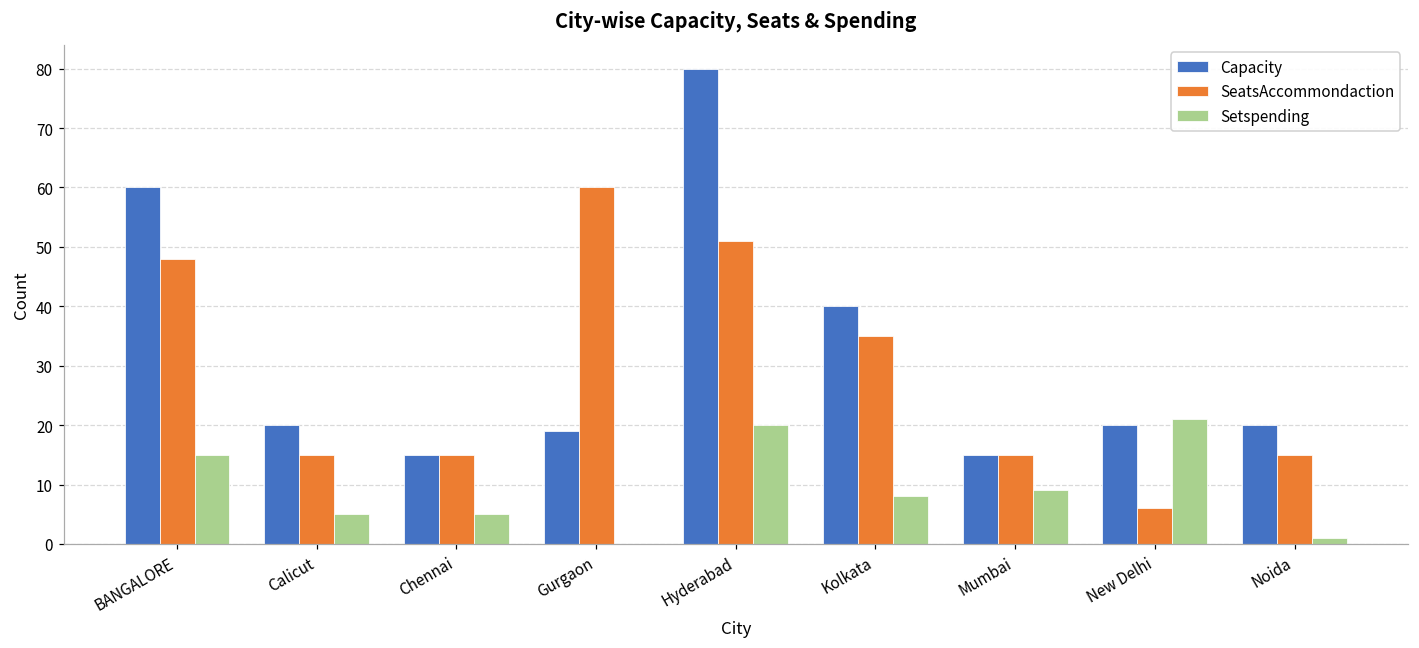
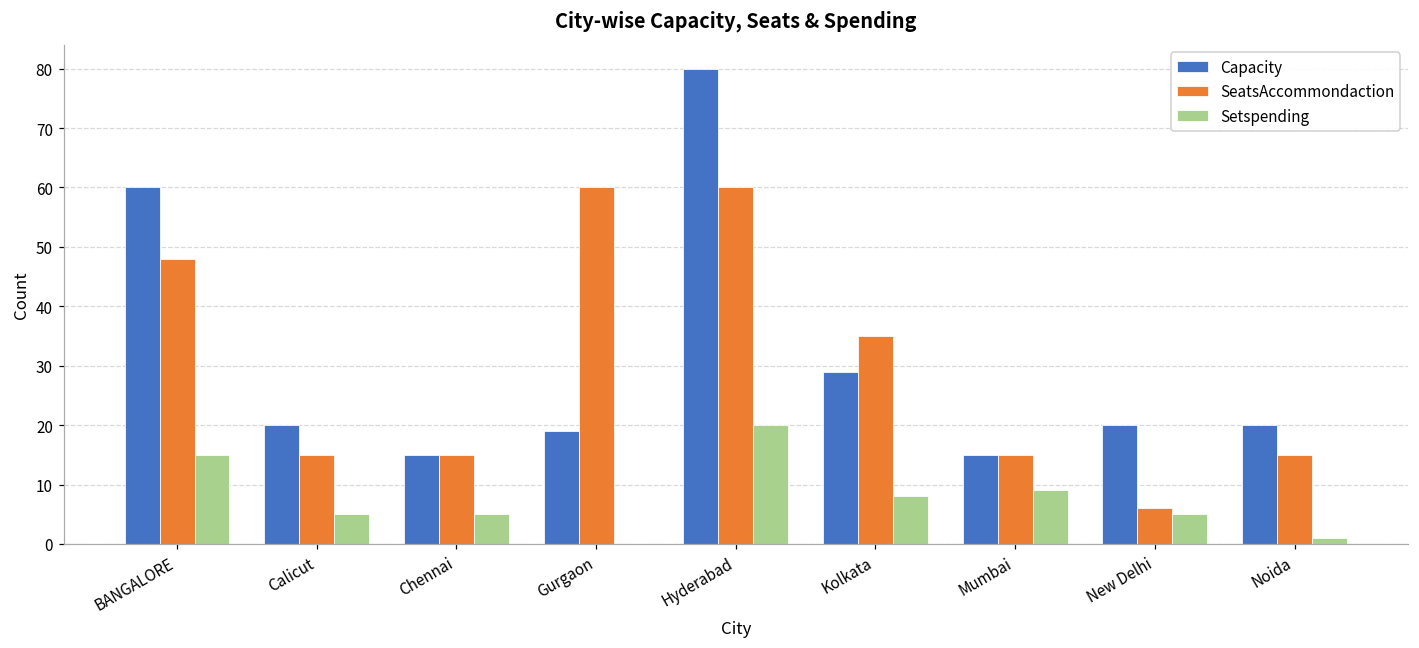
SeatsAccommondaction, Hyderabad: 51 -> 60
Capacity, Kolkata: 40 -> 29
Setspending, New Delhi: 21 -> 5
